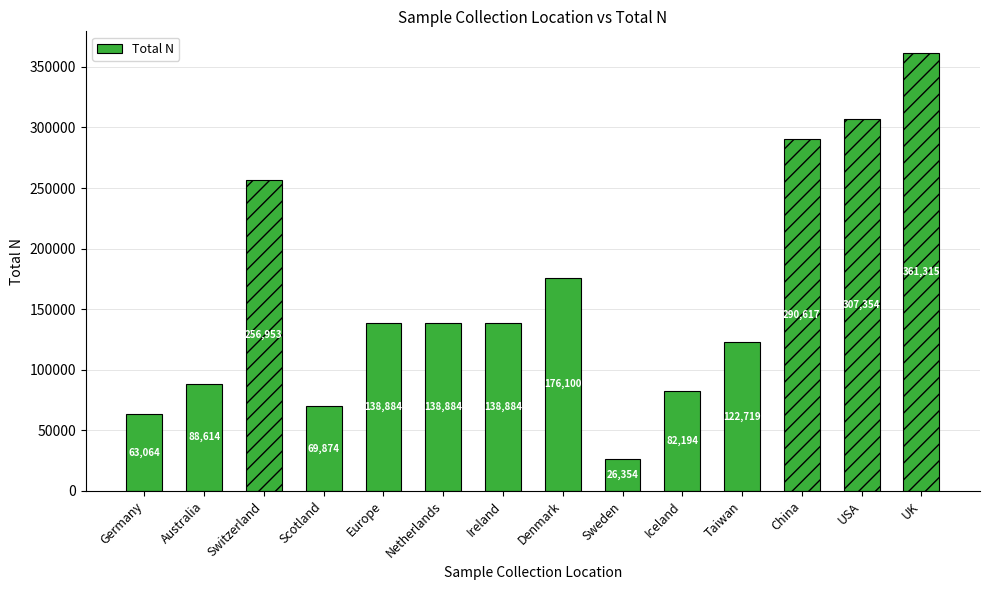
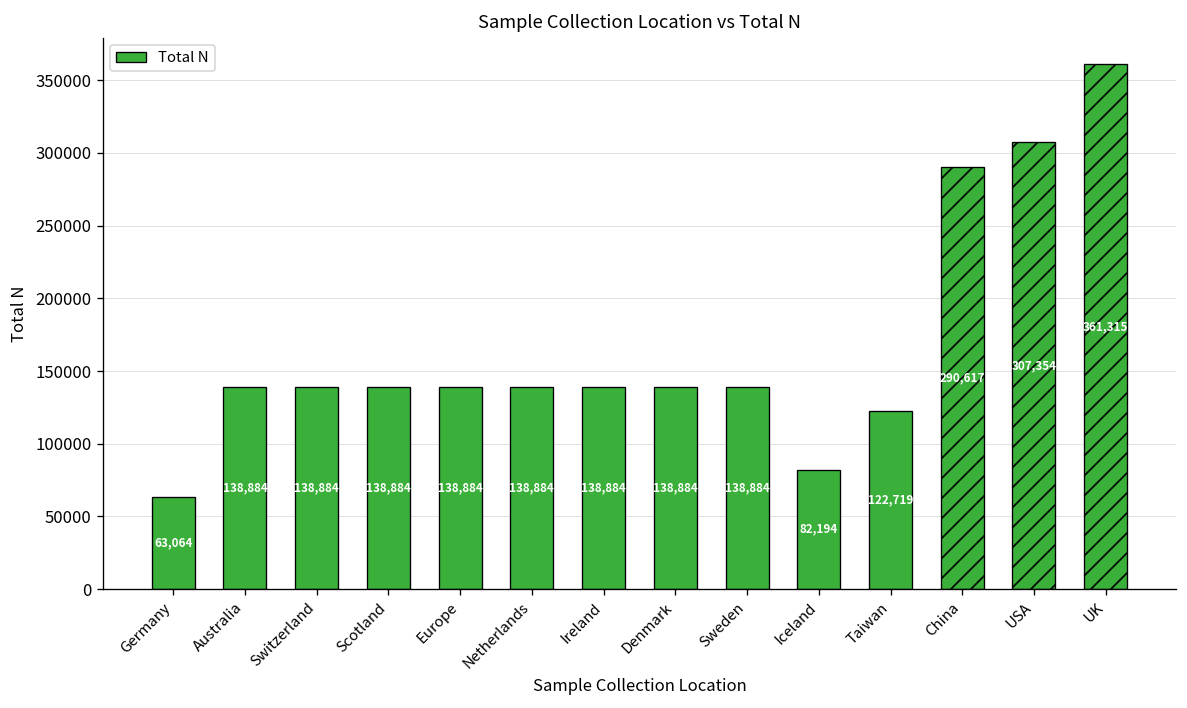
Australia: 88,614 -> 138,884
Switzerland: 256,953 -> 138,884
Scotland: 69,874 -> 138,884
Denmark: 176,100 -> 138,884
Sweden: 26,354 -> 138,884
